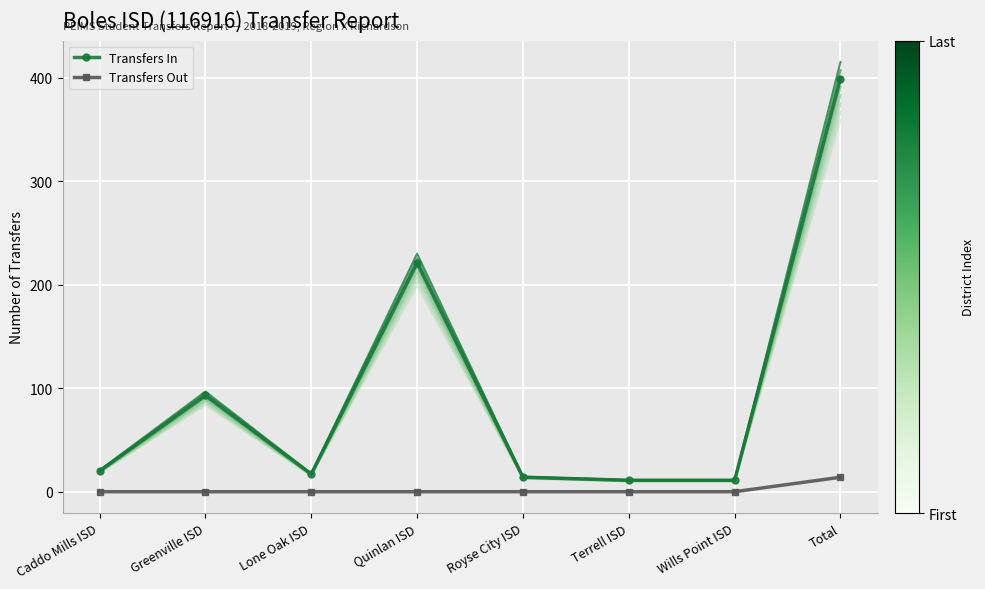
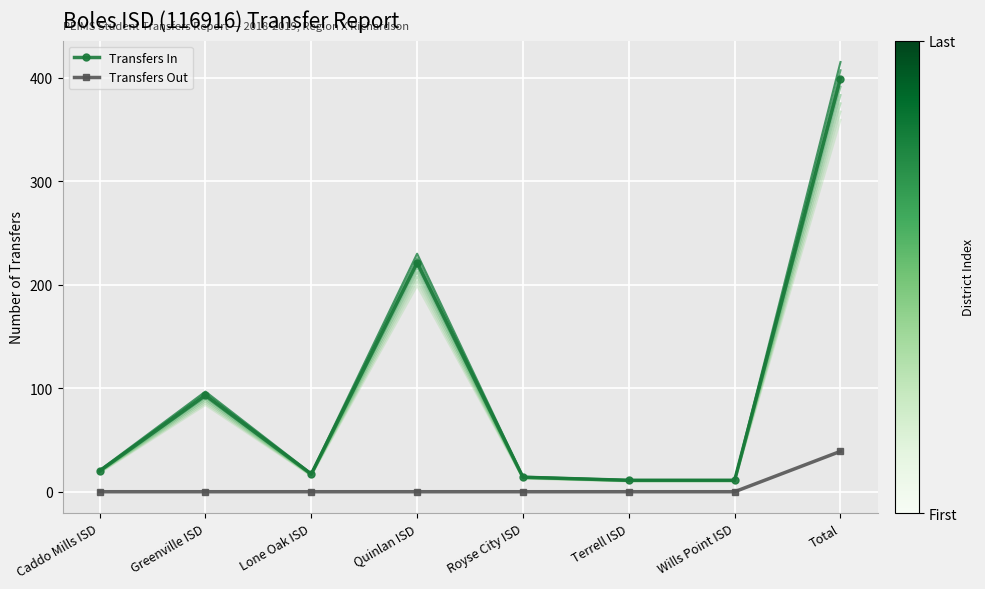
Transfers Out, Total: 14 -> 39
